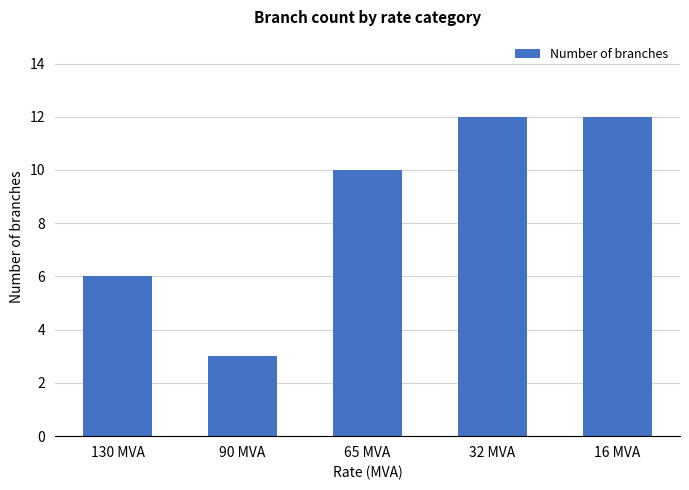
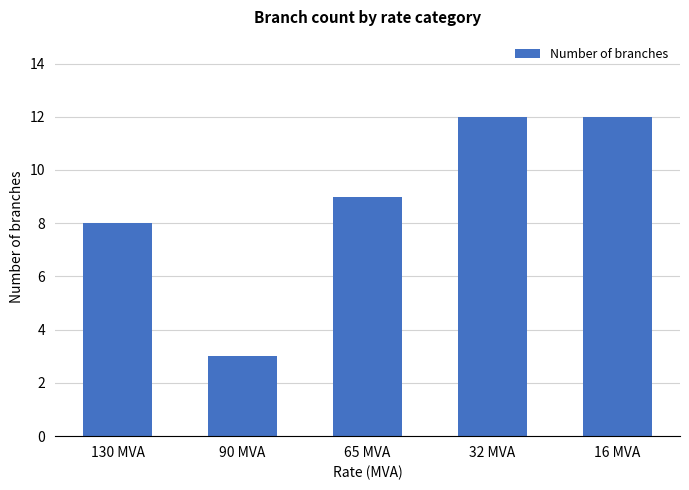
130 MVA: 6 -> 8
65 MVA: 10 -> 9
